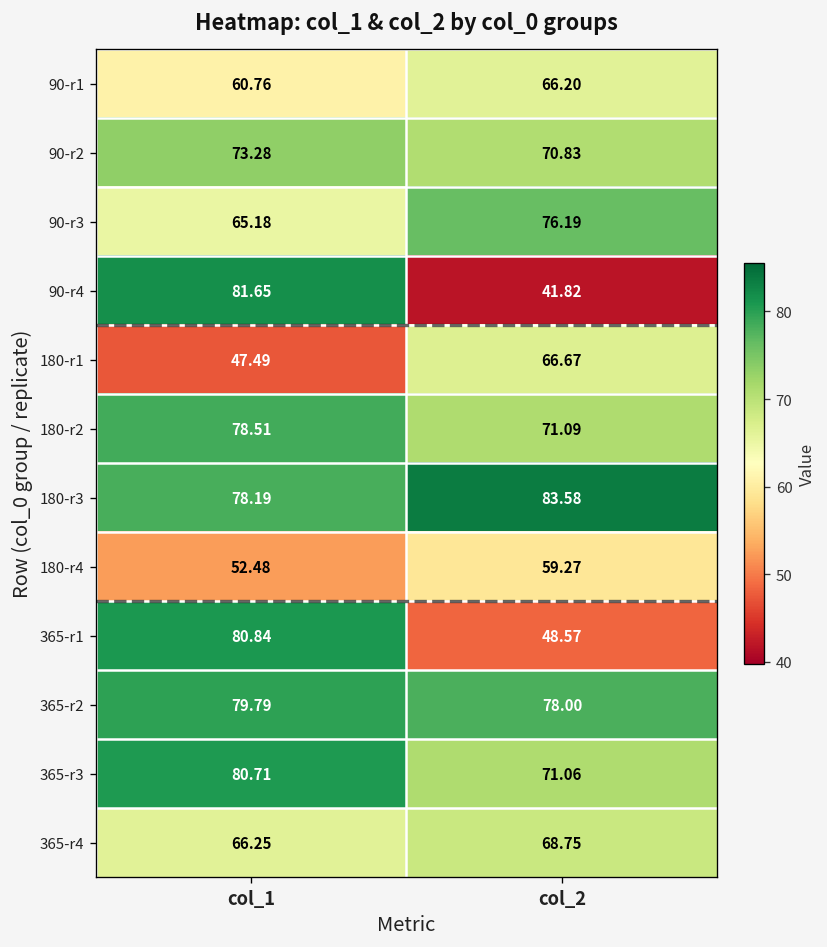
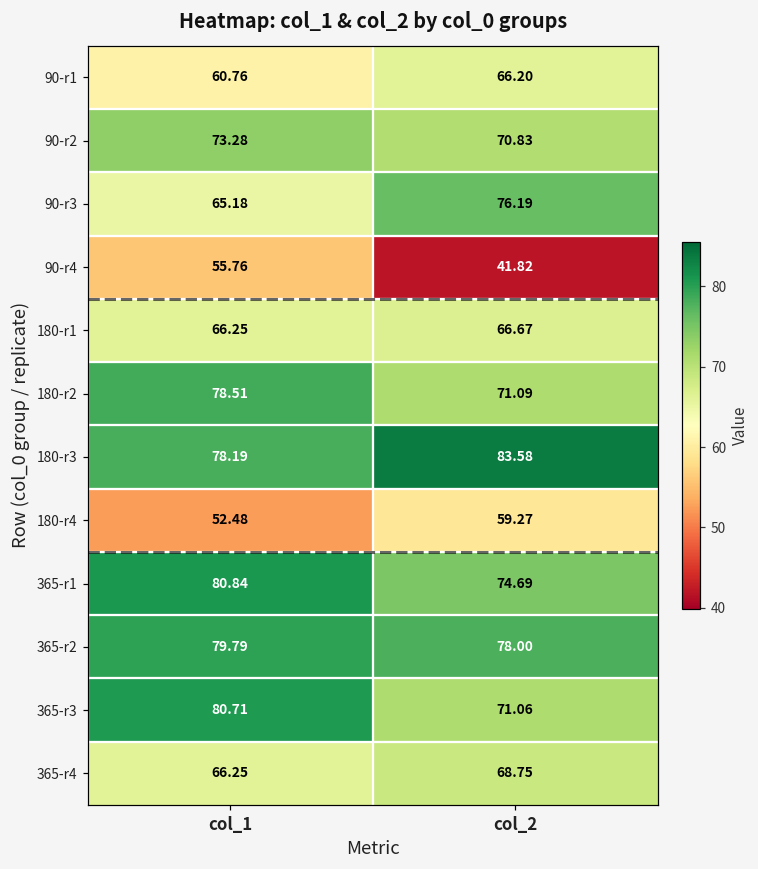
90-r4, col_1: 81.65 -> 55.76
180-r1, col_1: 47.49 -> 66.25
365-r1, col_2: 48.57 -> 74.69
